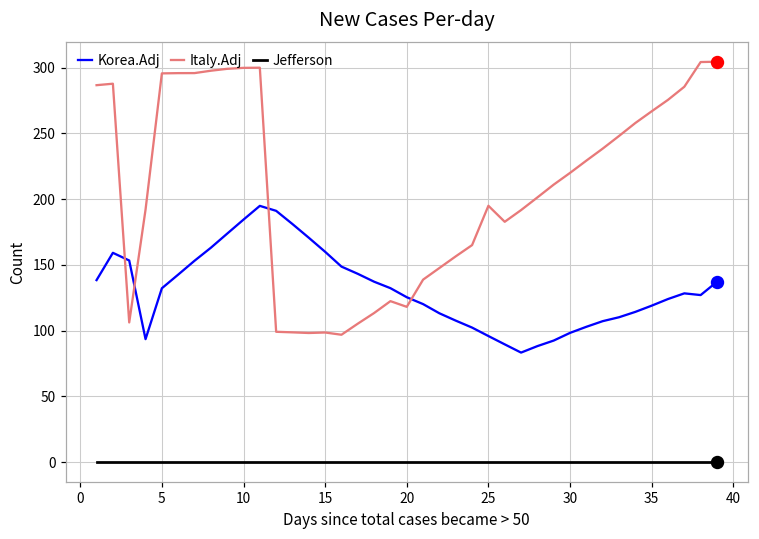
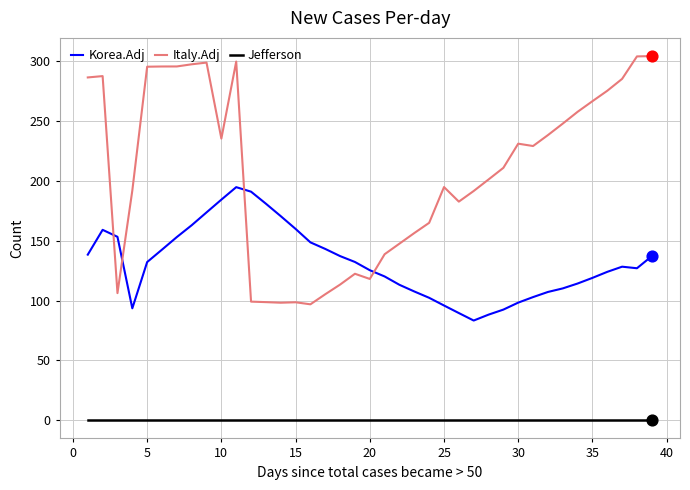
Italy.Adj, 10: 300 -> 235
Italy.Adj, 30: 220 -> 231
